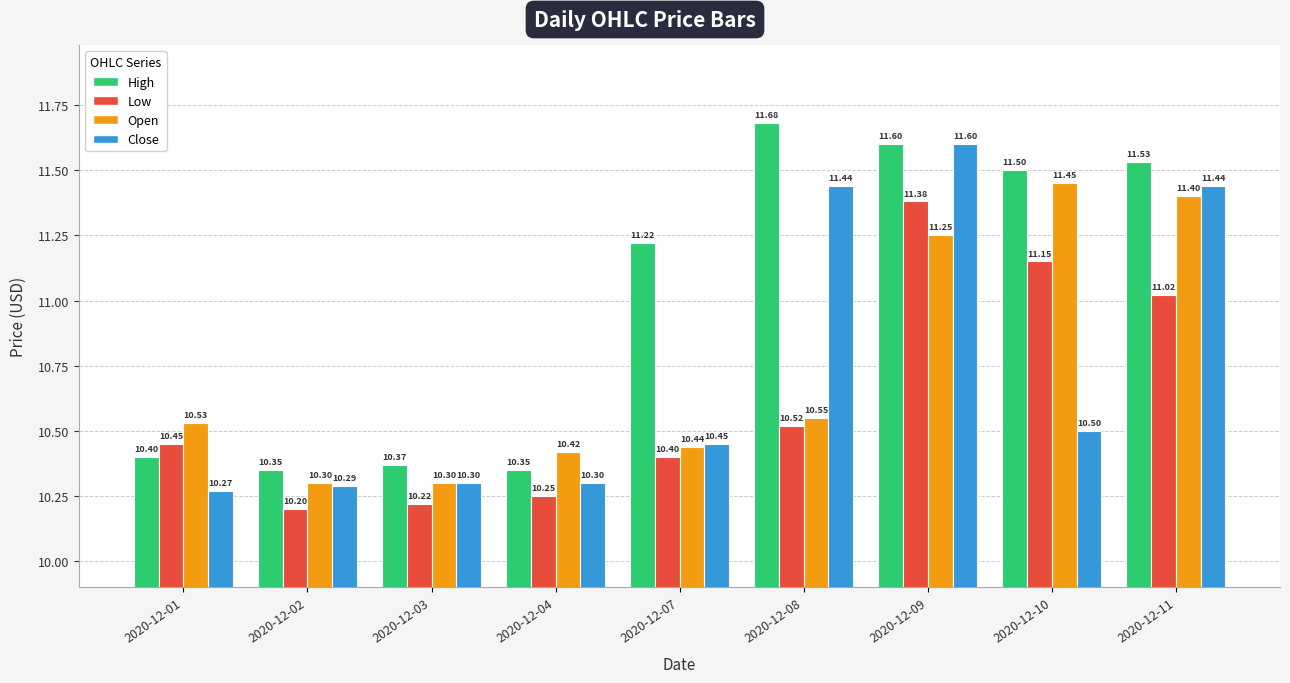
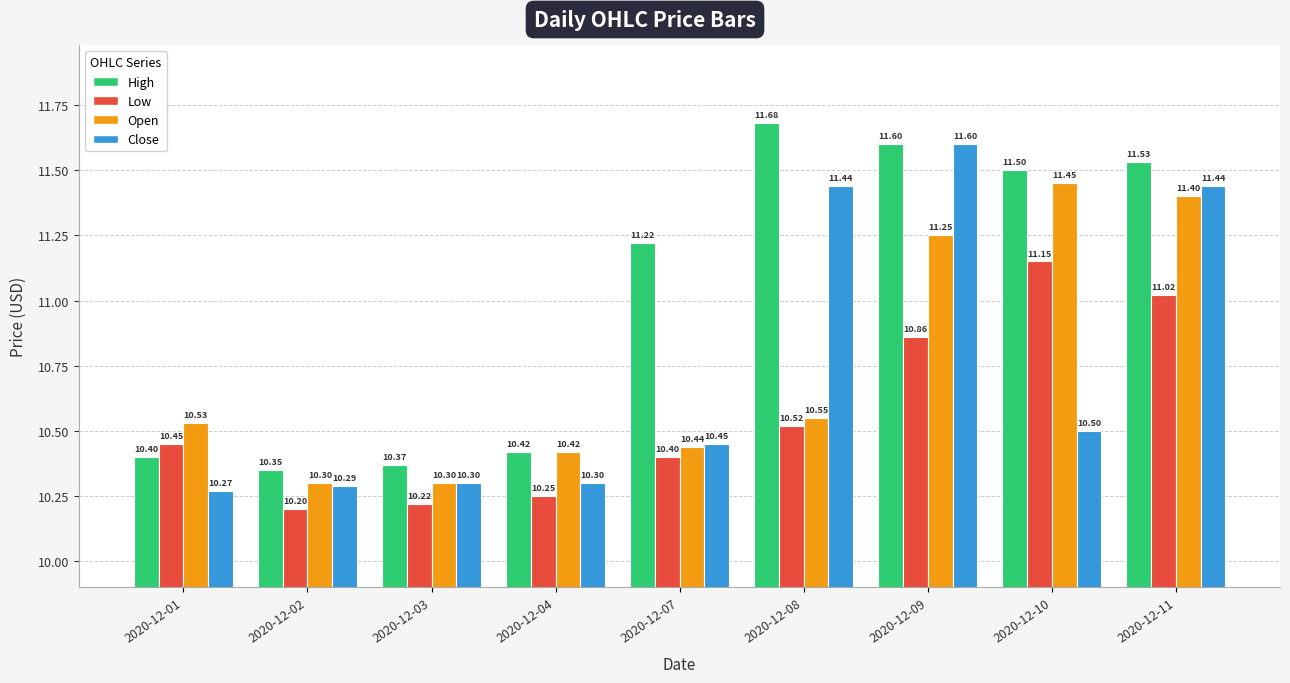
High, 2020-12-04: 10.35 -> 10.42
Low, 2020-12-09: 11.38 -> 10.86
